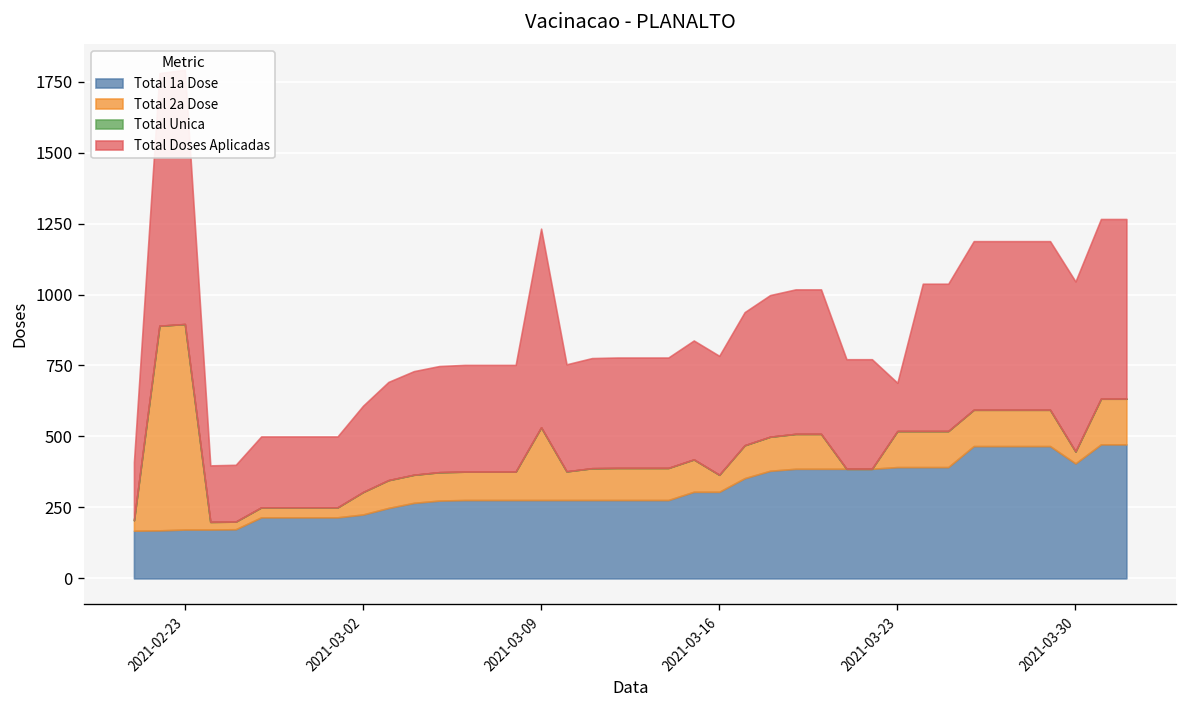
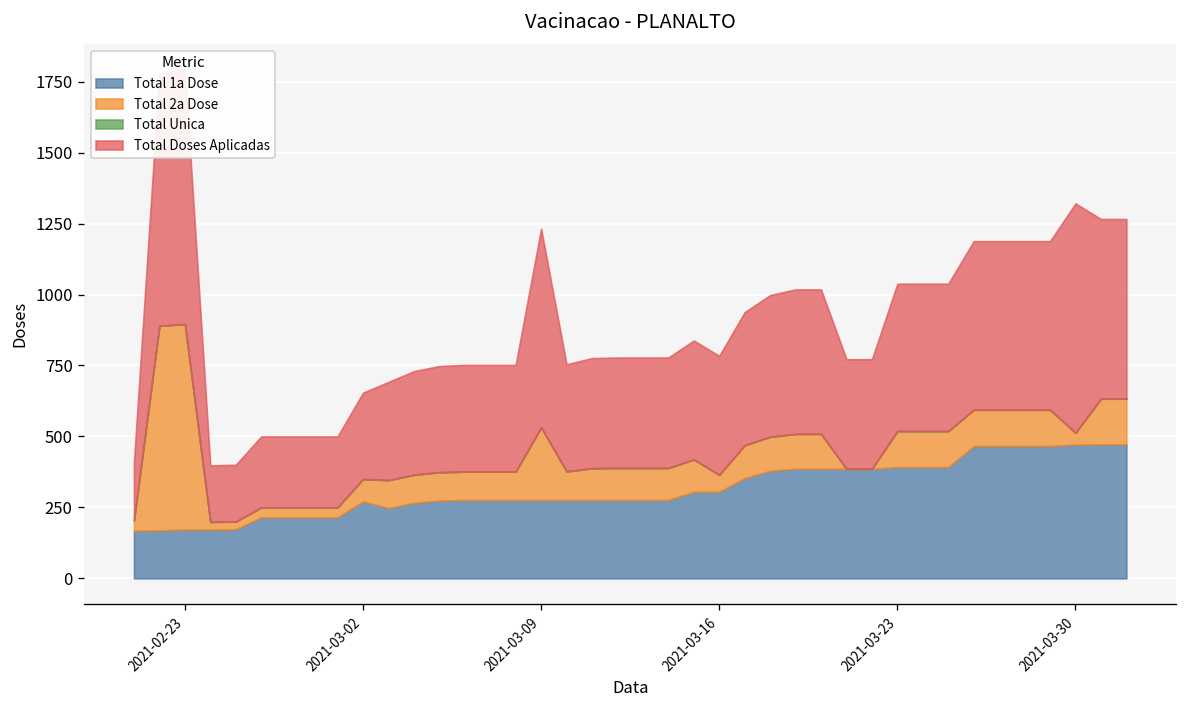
Total 1a Dose, 2021-03-02: 230 -> 270
Total Doses Aplicadas, 2021-03-23: 170 -> 520
Total 1a Dose, 2021-03-30: 410 -> 470
Total Doses Aplicadas, 2021-03-30: 600 -> 810
